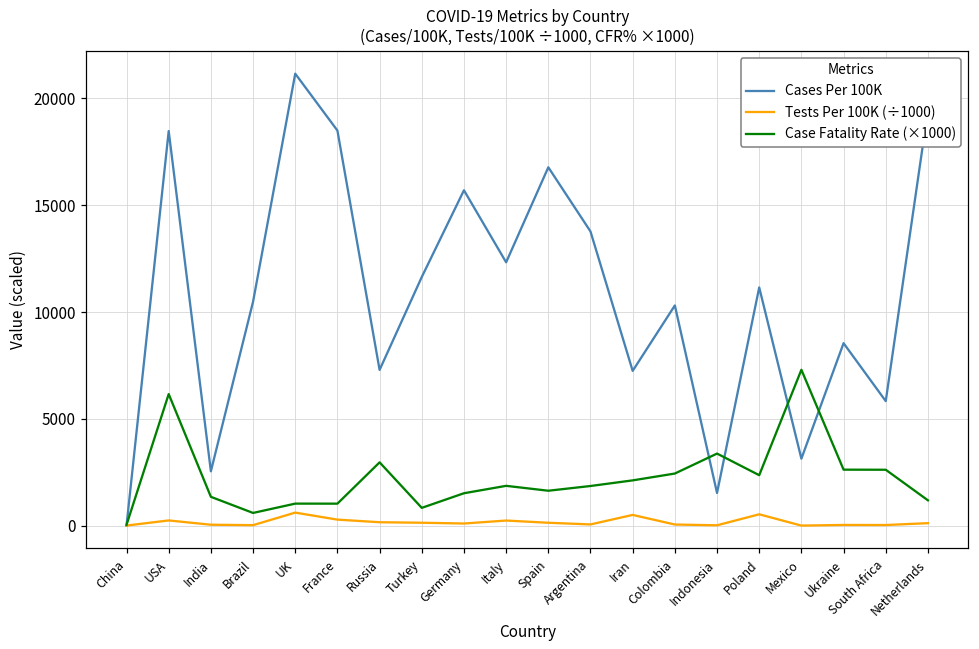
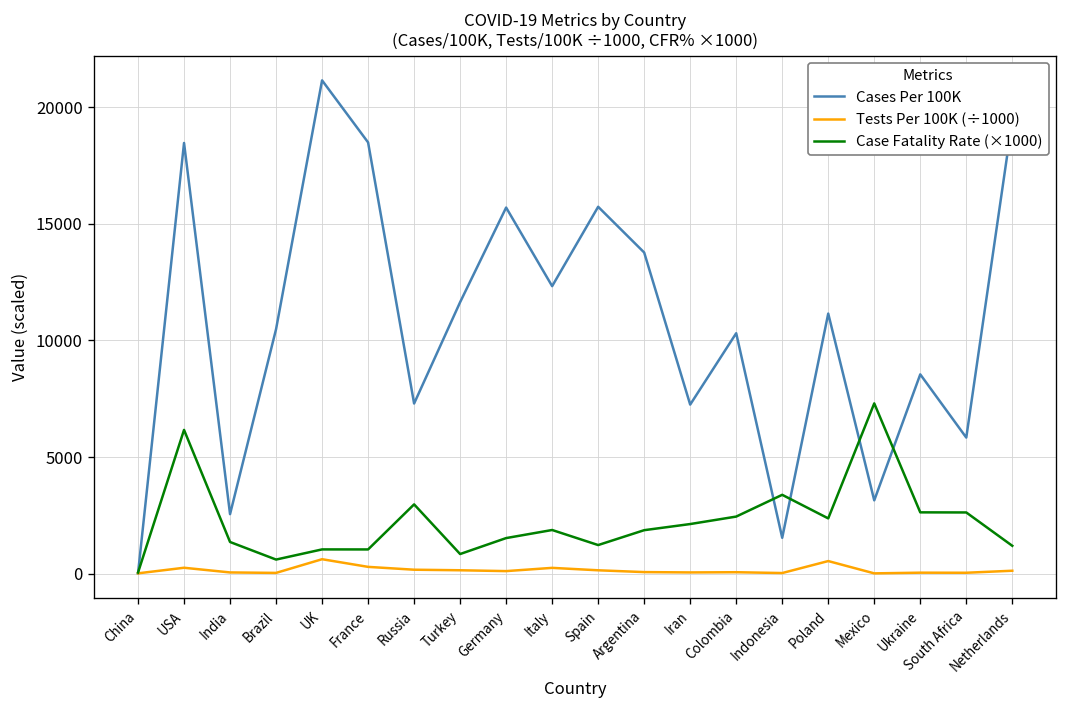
Cases Per 100K, Spain: 16800 -> 15700
Case Fatality Rate (×1000), Spain: 1600 -> 1200
Tests Per 100K (÷1000), Iran: 500 -> 0
